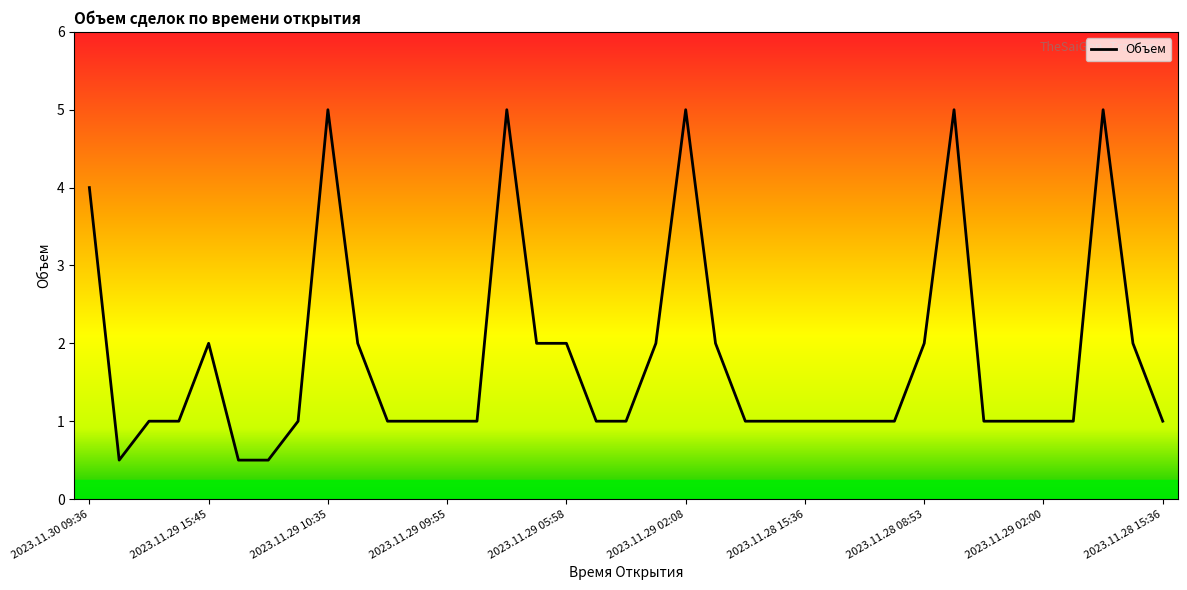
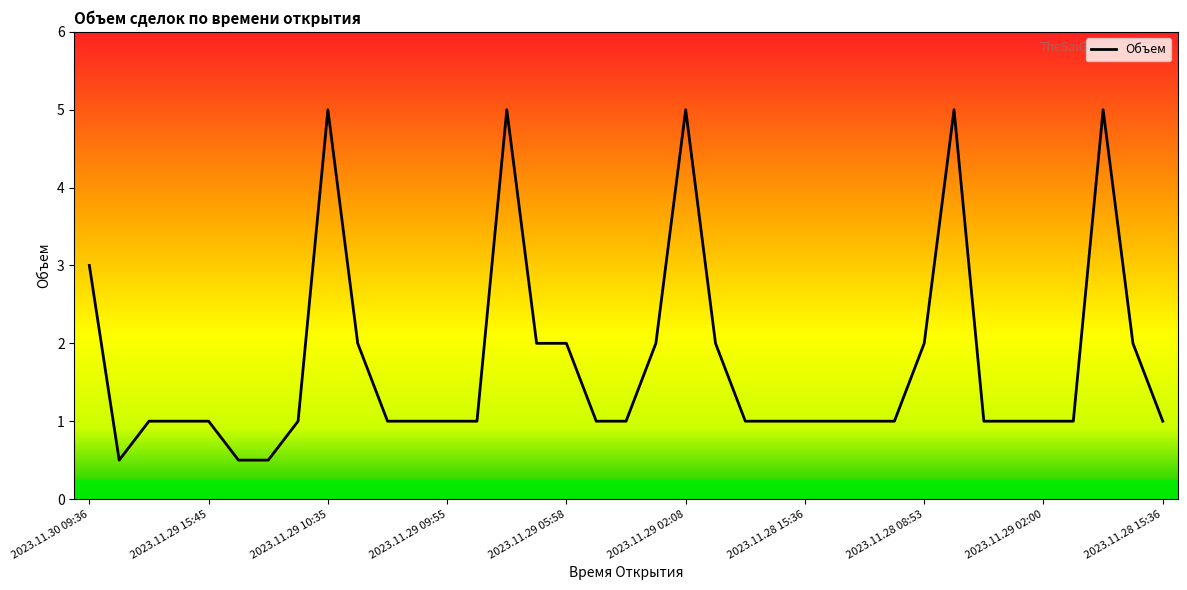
2023.11.30 09:36: 4 -> 3
2023.11.29 15:45: 2 -> 1
